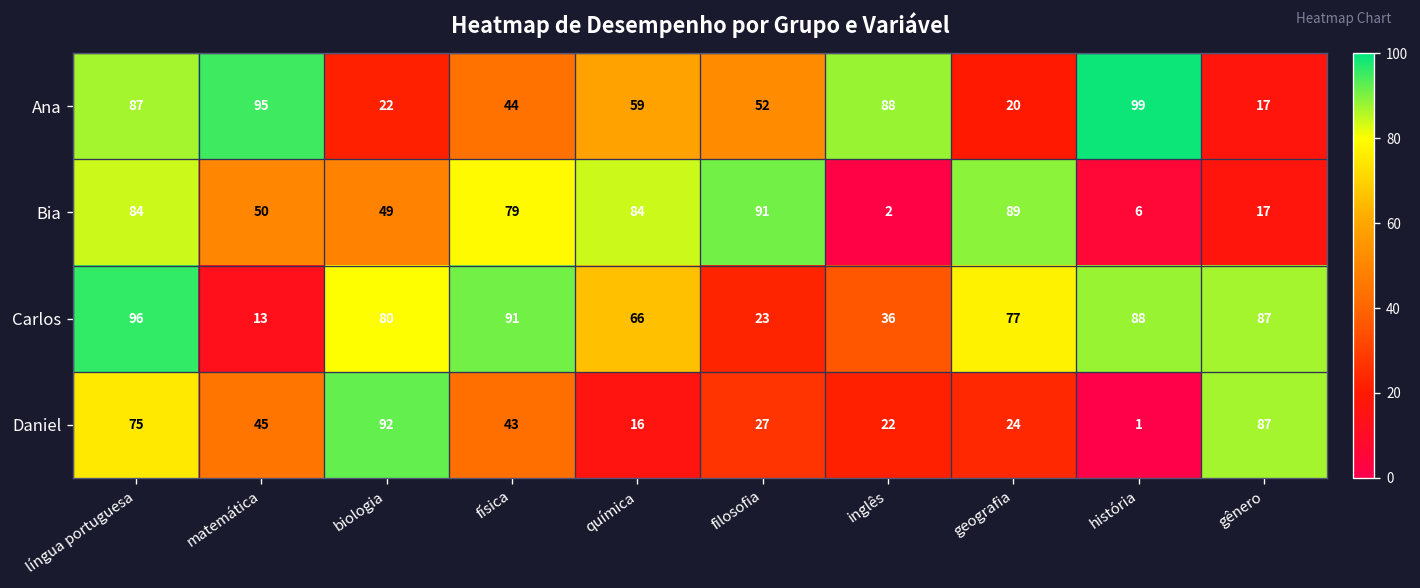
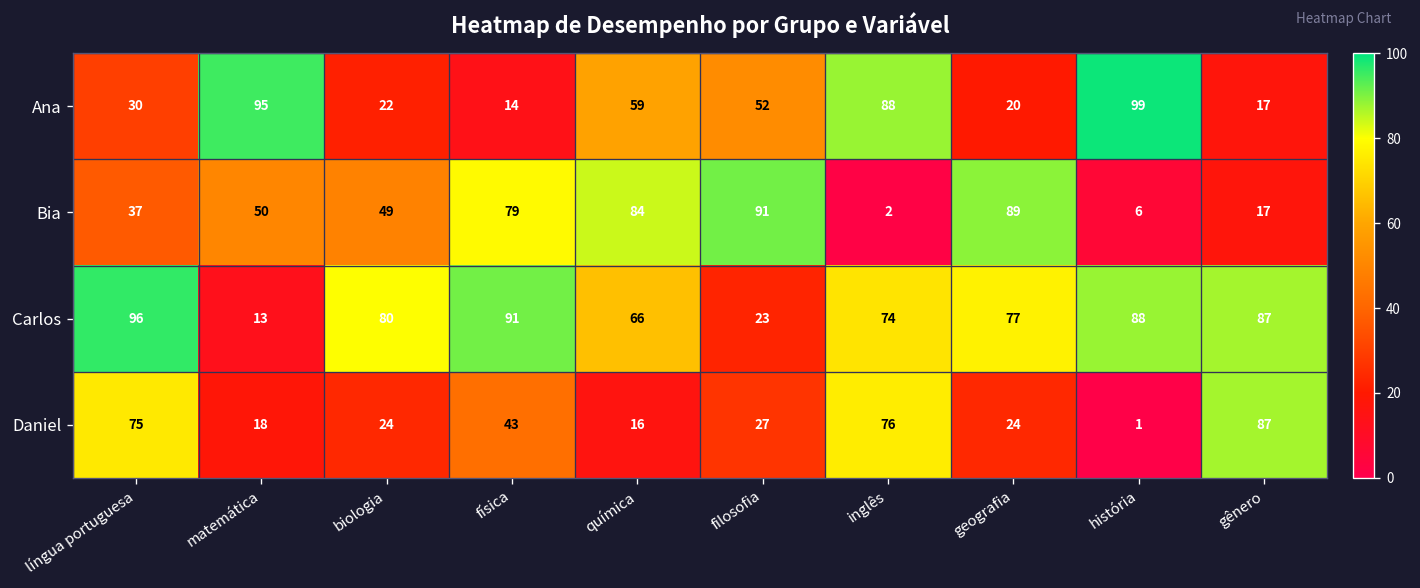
Ana, língua portuguesa: 87 -> 30
Ana, física: 44 -> 14
Bia, língua portuguesa: 84 -> 37
Carlos, inglês: 36 -> 74
Daniel, matemática: 45 -> 18
Daniel, biologia: 92 -> 24
Daniel, inglês: 22 -> 76
